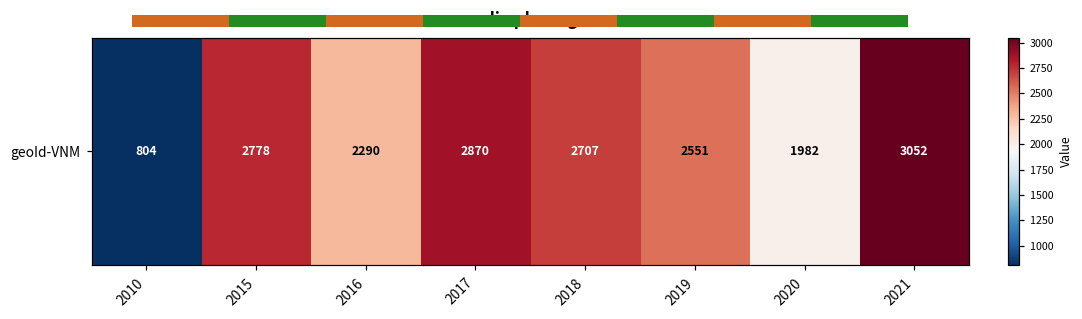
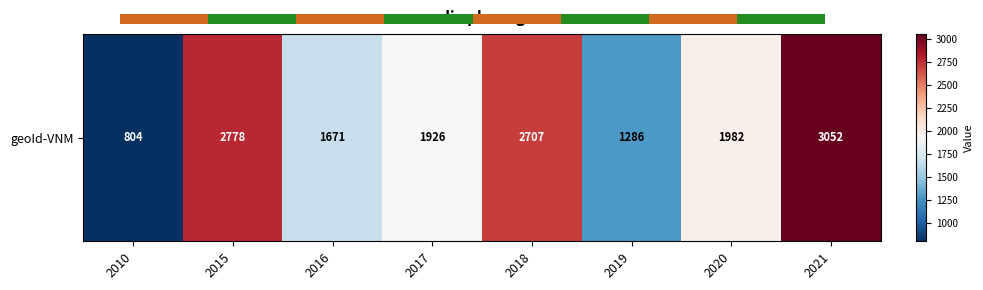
dia phuong, geoId-VNM, 2016: 2290 -> 1671
dia phuong, geoId-VNM, 2017: 2870 -> 1926
dia phuong, geoId-VNM, 2019: 2551 -> 1286
